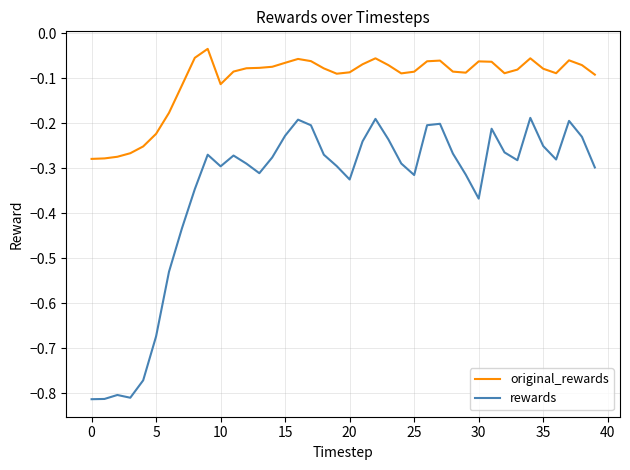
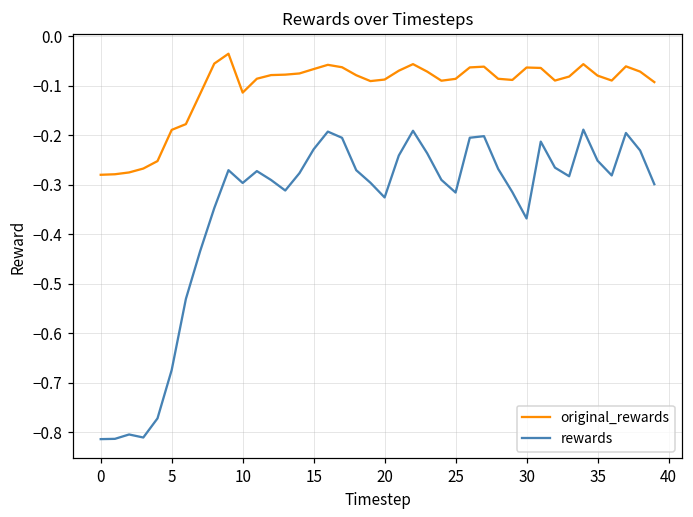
original_rewards, 5: -0.22 -> -0.19
